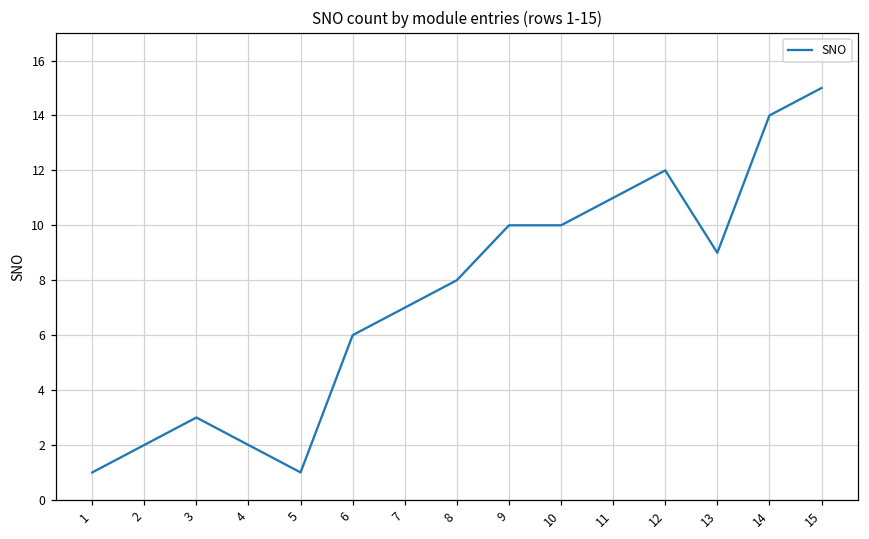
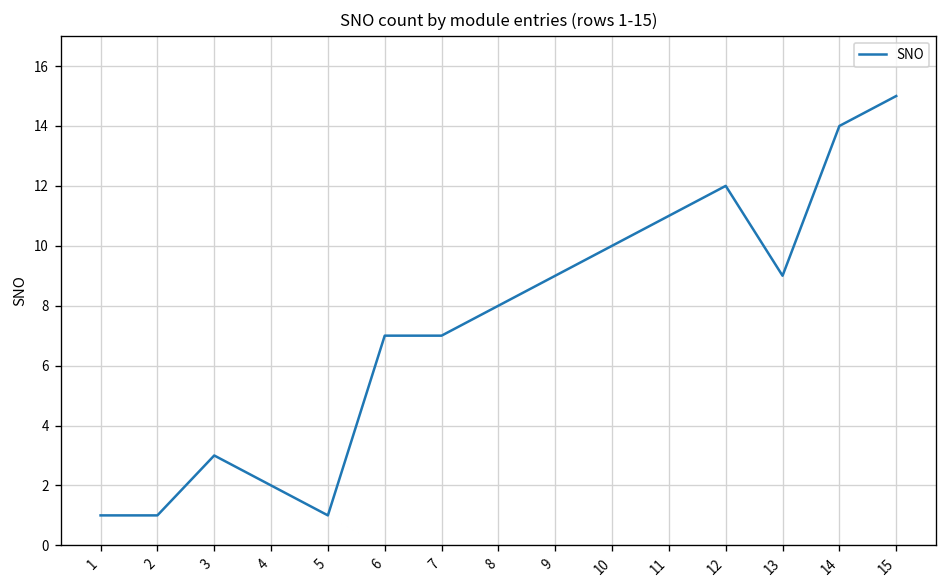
2: 2 -> 1
6: 6 -> 7
9: 10 -> 9
